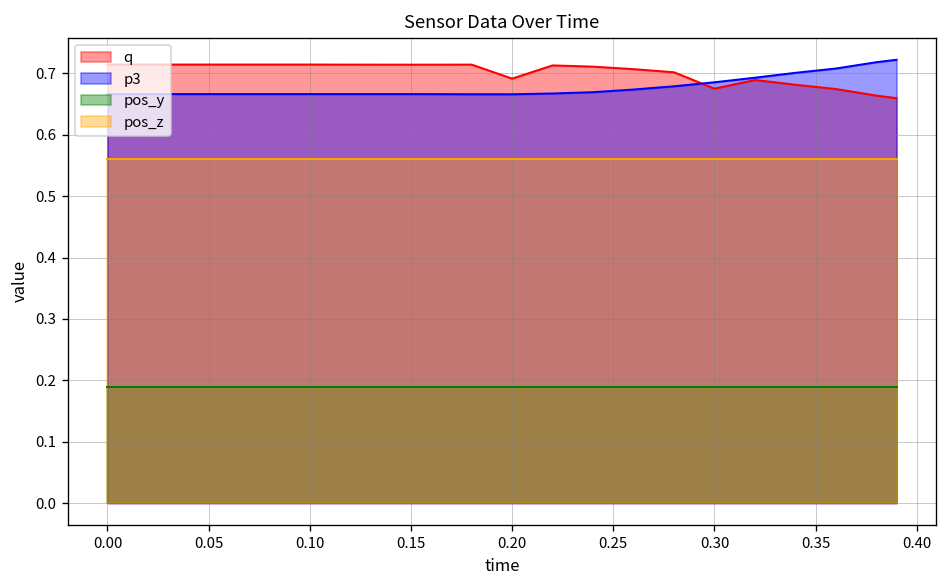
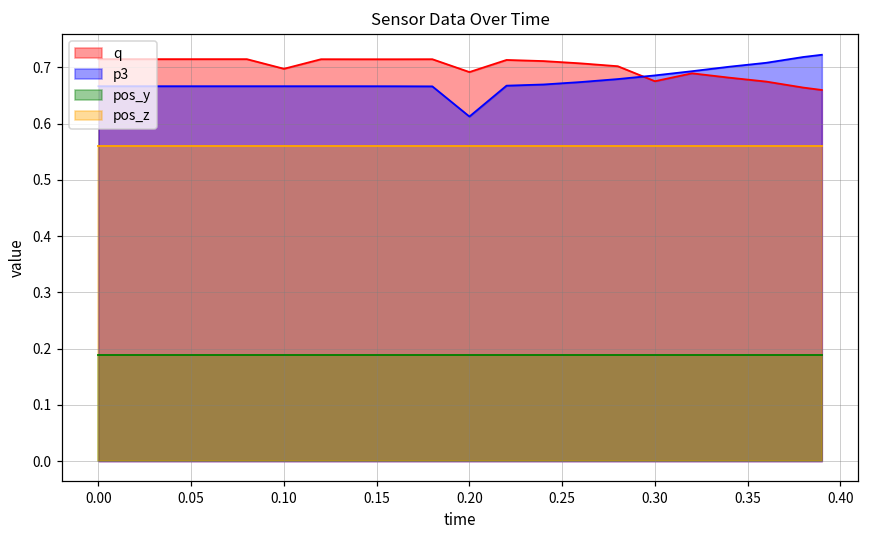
q, 0.10: 0.71 -> 0.70
p3, 0.20: 0.67 -> 0.61
